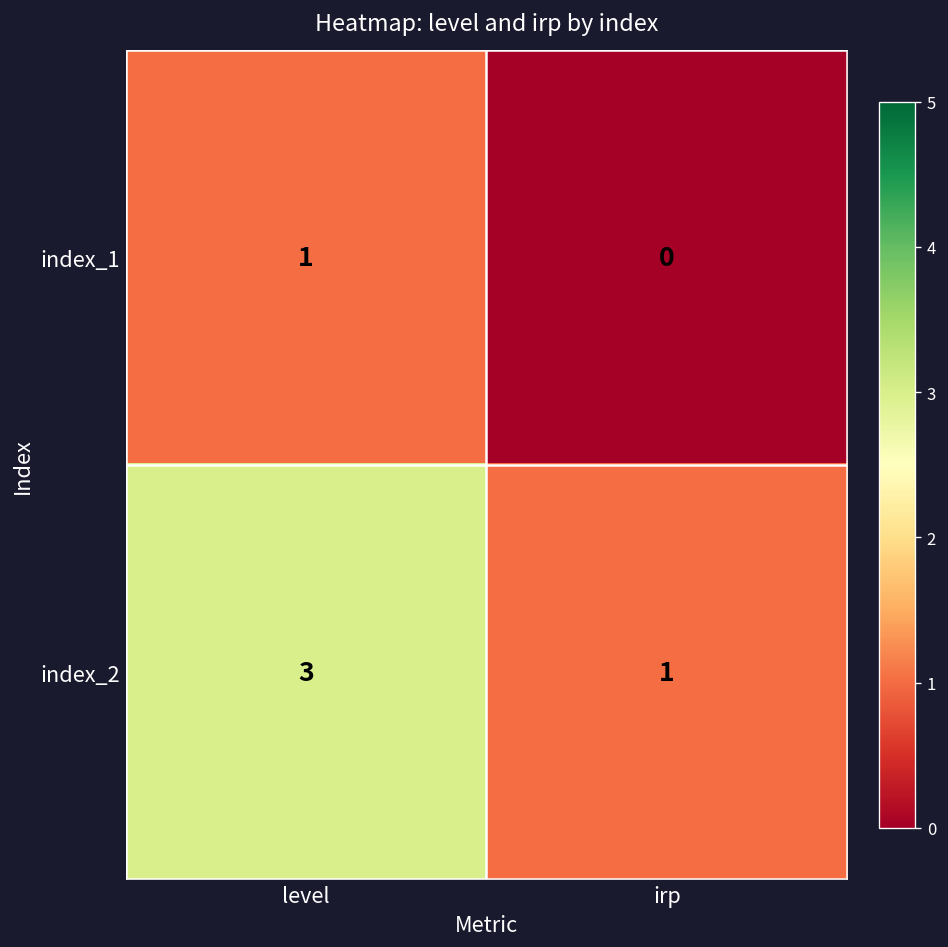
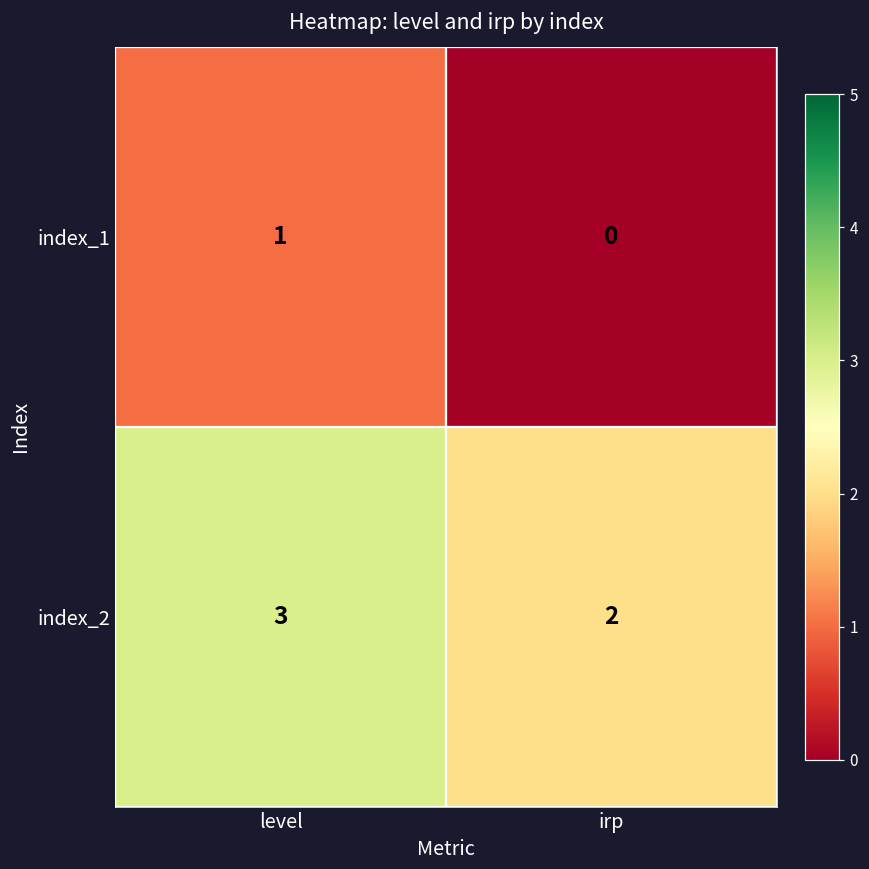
index_2, irp: 1 -> 2
